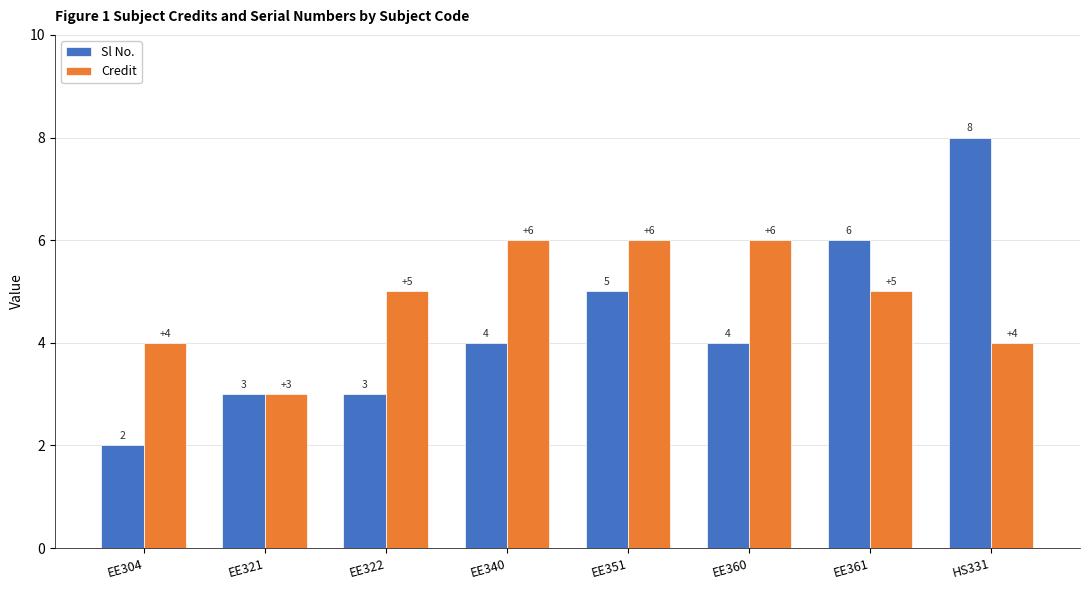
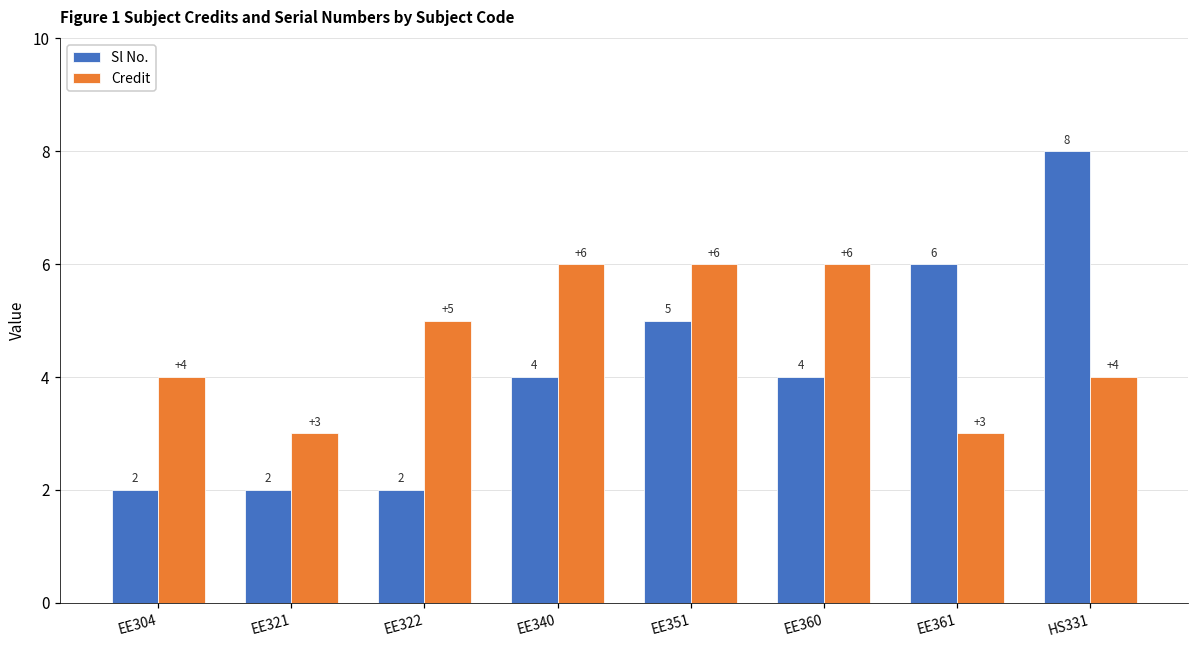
Sl No., EE321: 3 -> 2
Sl No., EE322: 3 -> 2
Credit, EE361: +5 -> +3
